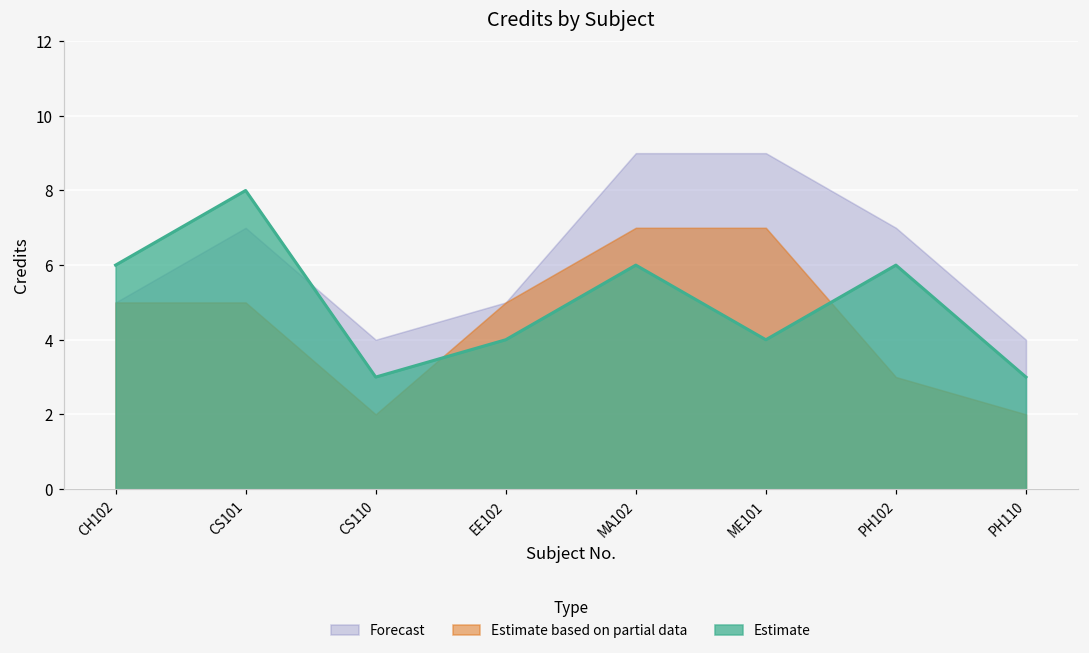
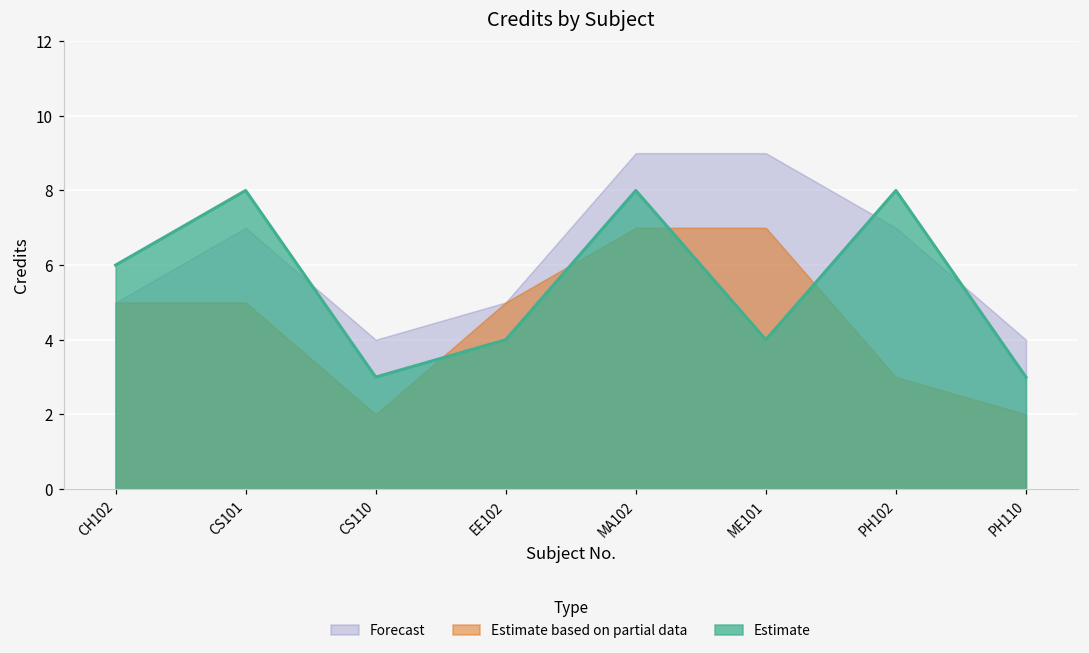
Estimate, MA102: 6 -> 8
Estimate, PH102: 6 -> 8
